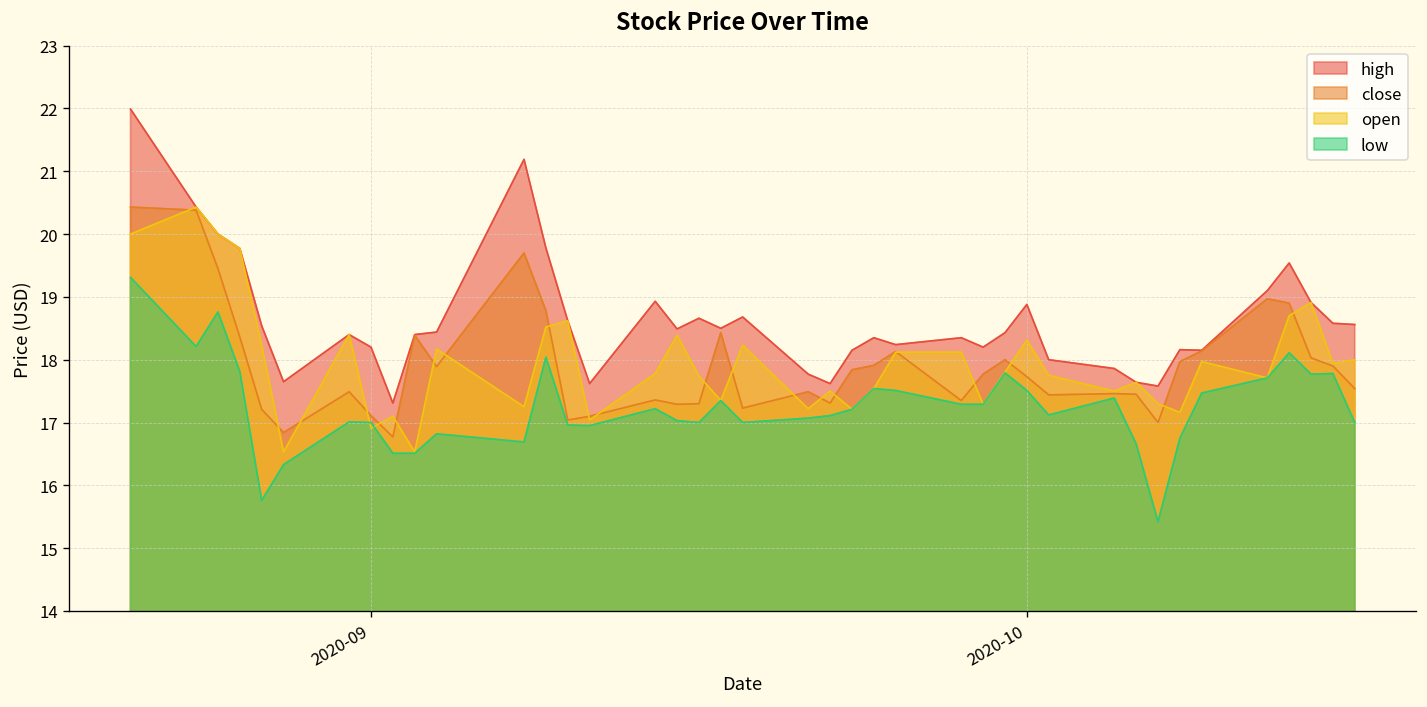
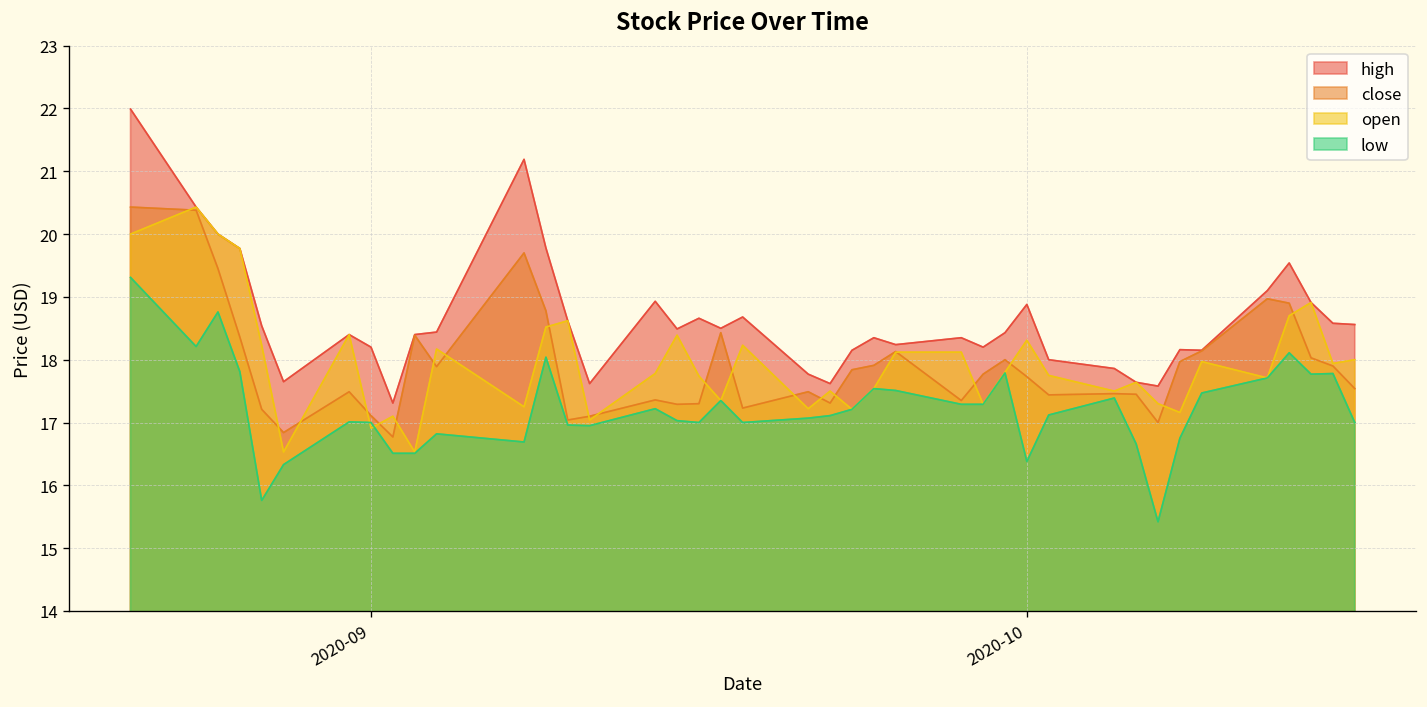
low, 2020-10: 17.5 -> 16.4
